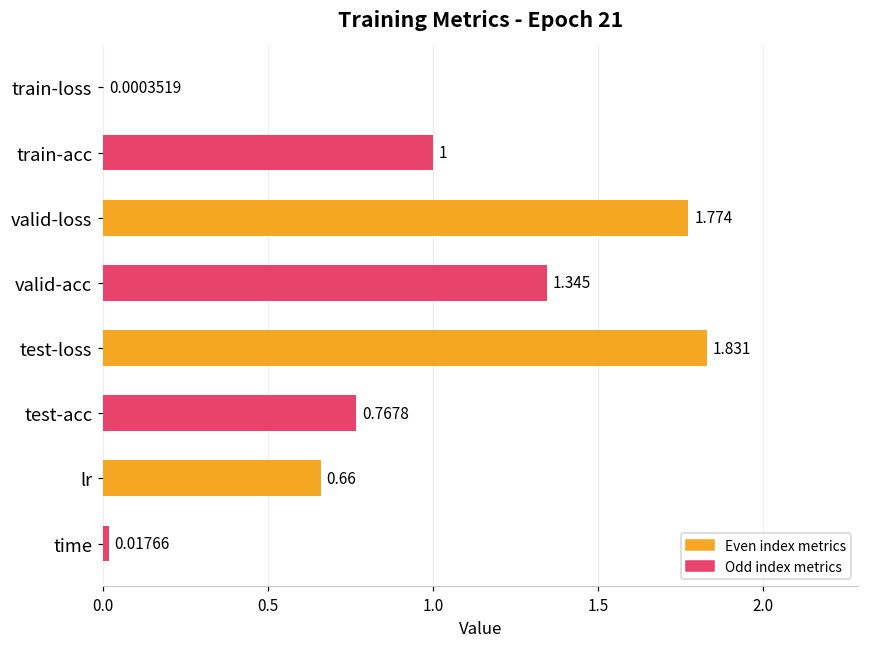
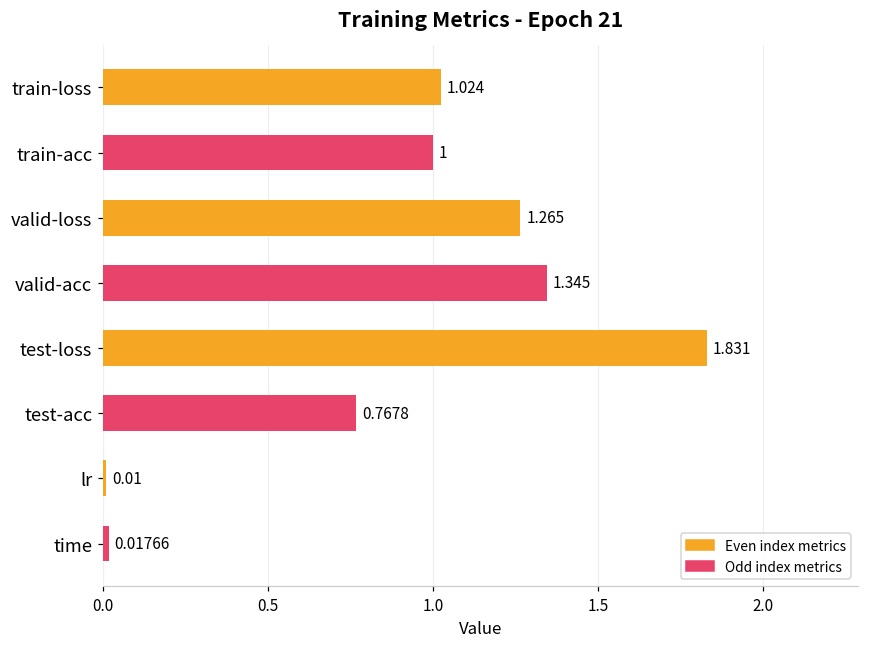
train-loss: 0.0003519 -> 1.024
valid-loss: 1.774 -> 1.265
lr: 0.66 -> 0.01
